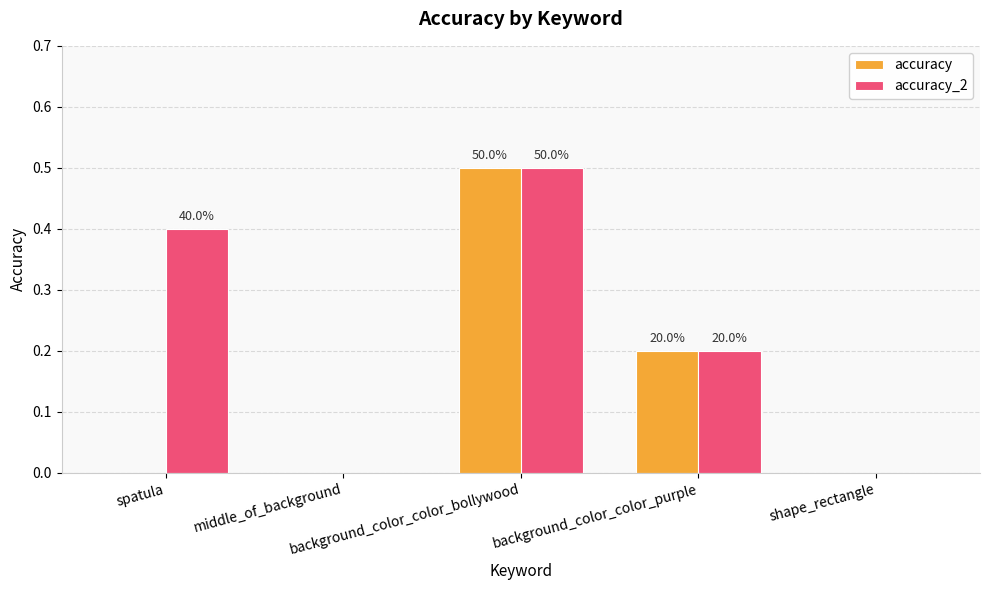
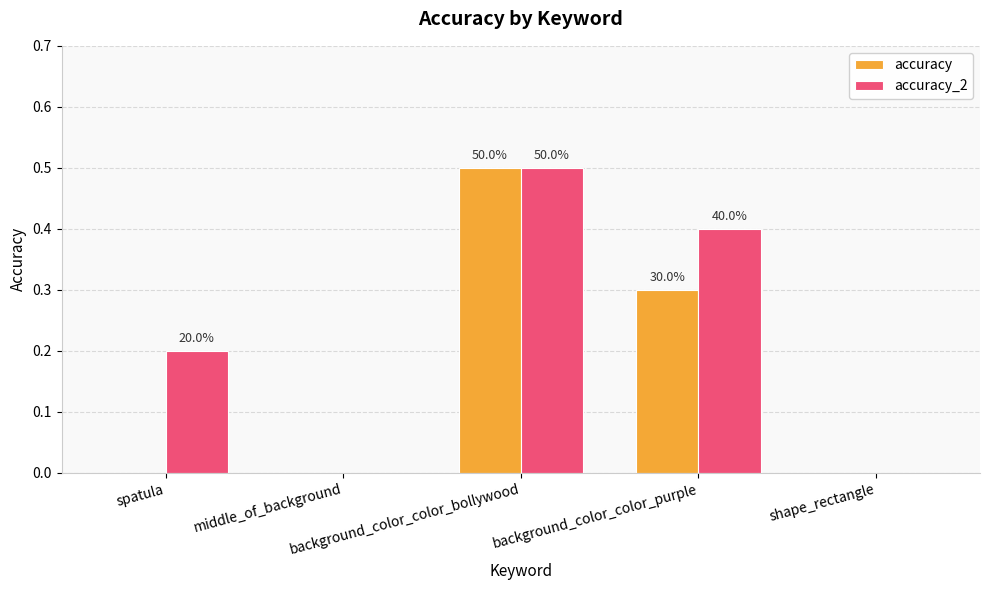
accuracy_2, spatula: 40.0% -> 20.0%
accuracy, background_color_color_purple: 20.0% -> 30.0%
accuracy_2, background_color_color_purple: 20.0% -> 40.0%
